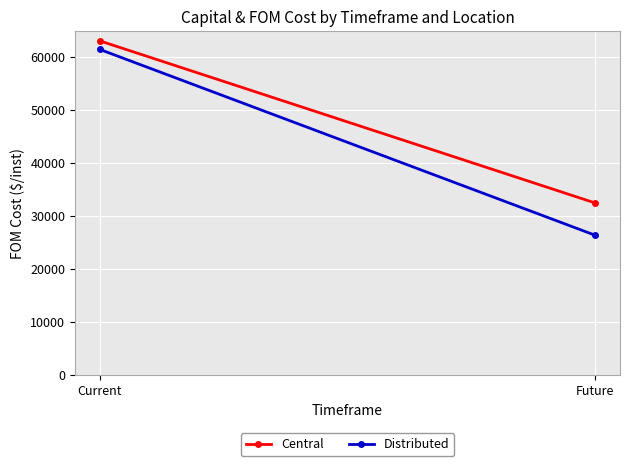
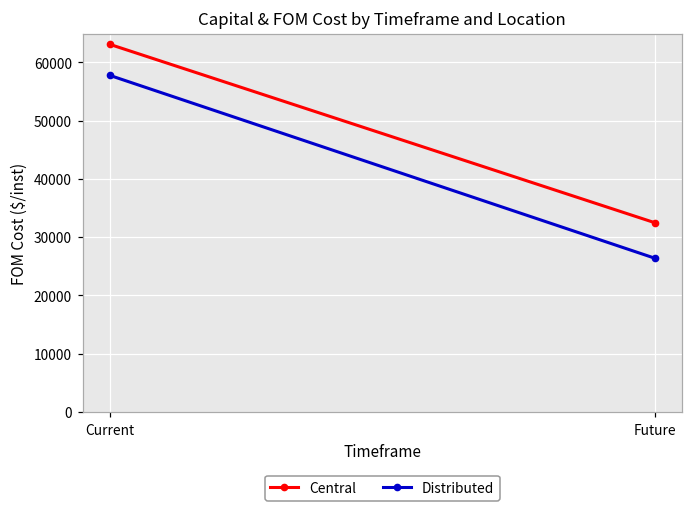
Distributed, Current: 61000 -> 58000
